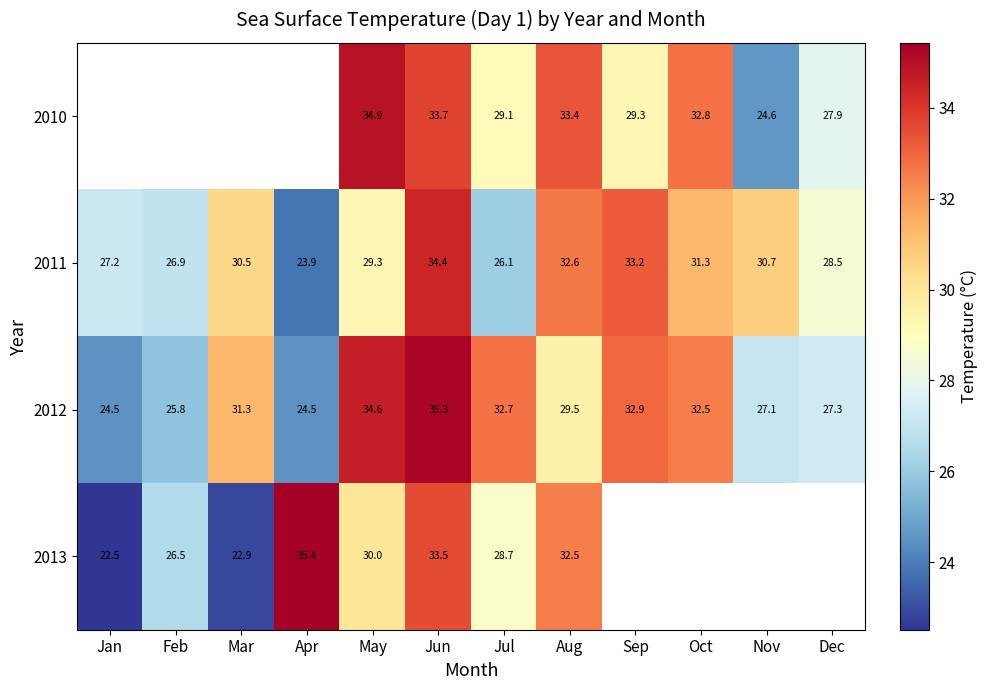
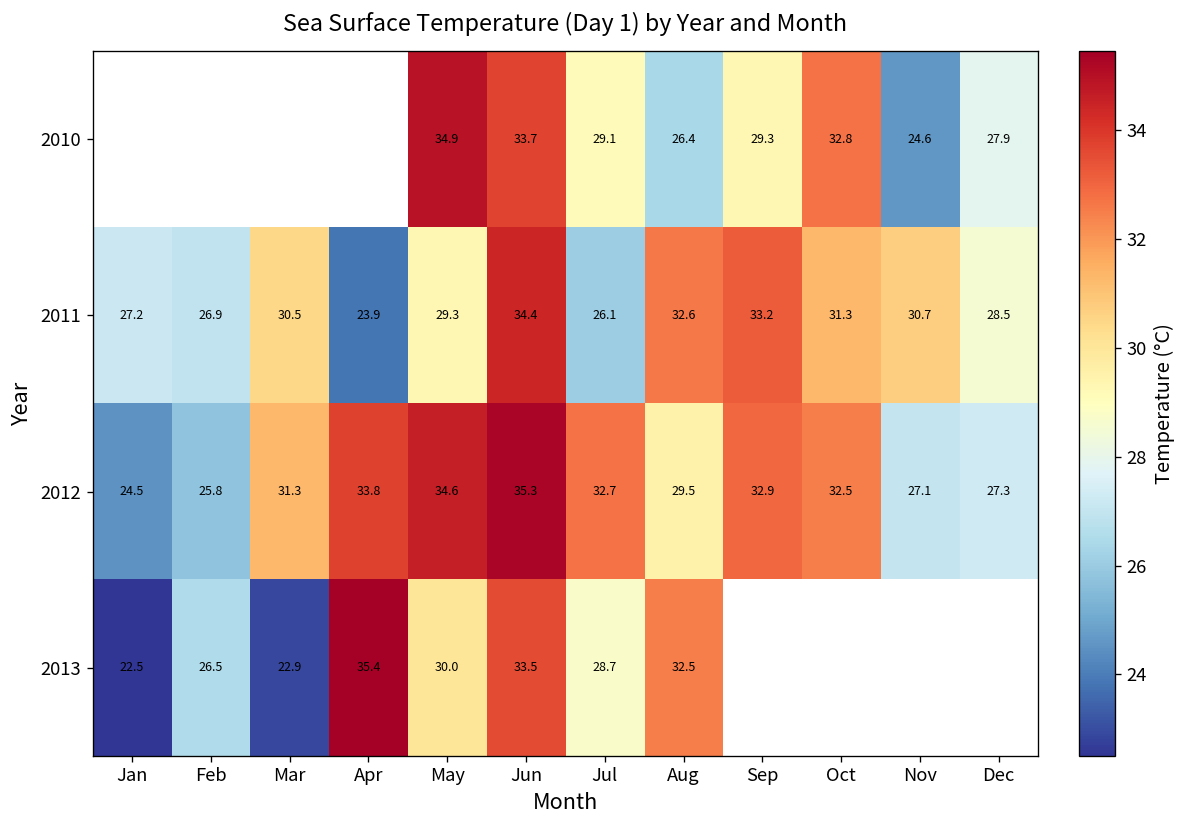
2010, Aug: 33.4 -> 26.4
2012, Apr: 24.5 -> 33.8
